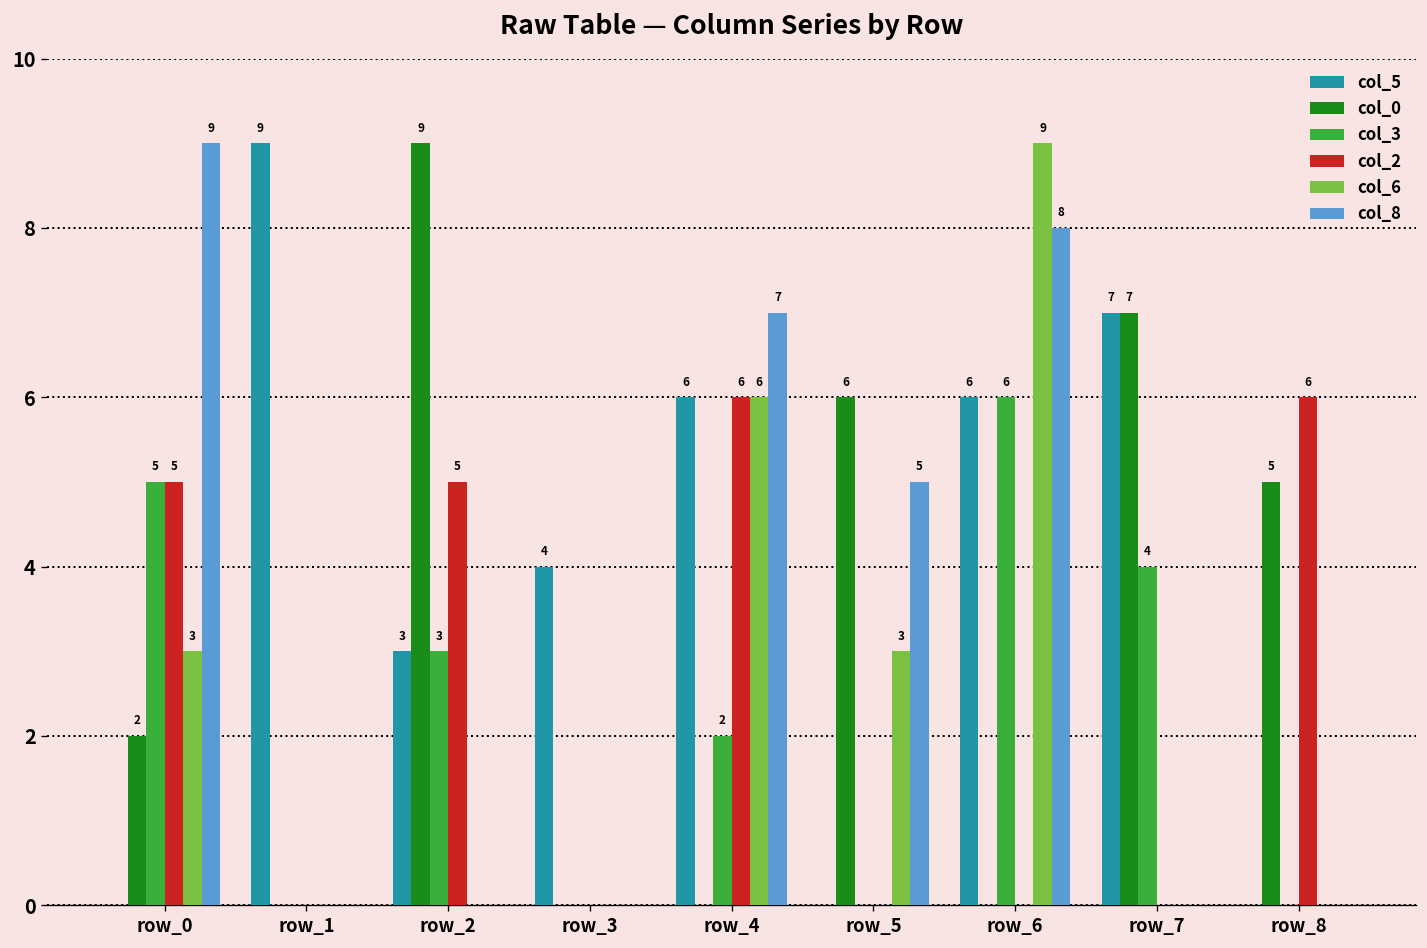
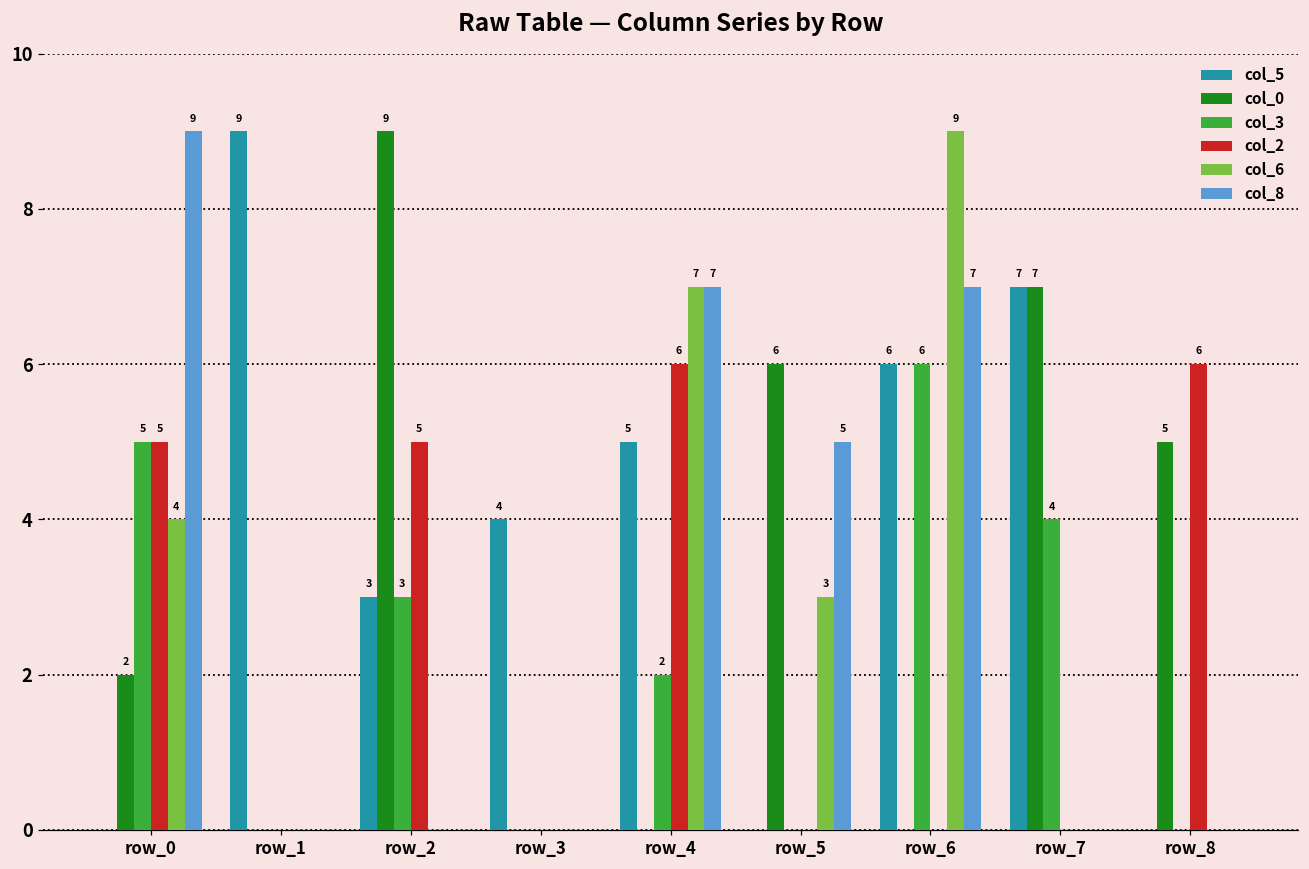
col_6, row_0: 3 -> 4
col_5, row_4: 6 -> 5
col_6, row_4: 6 -> 7
col_8, row_6: 8 -> 7
